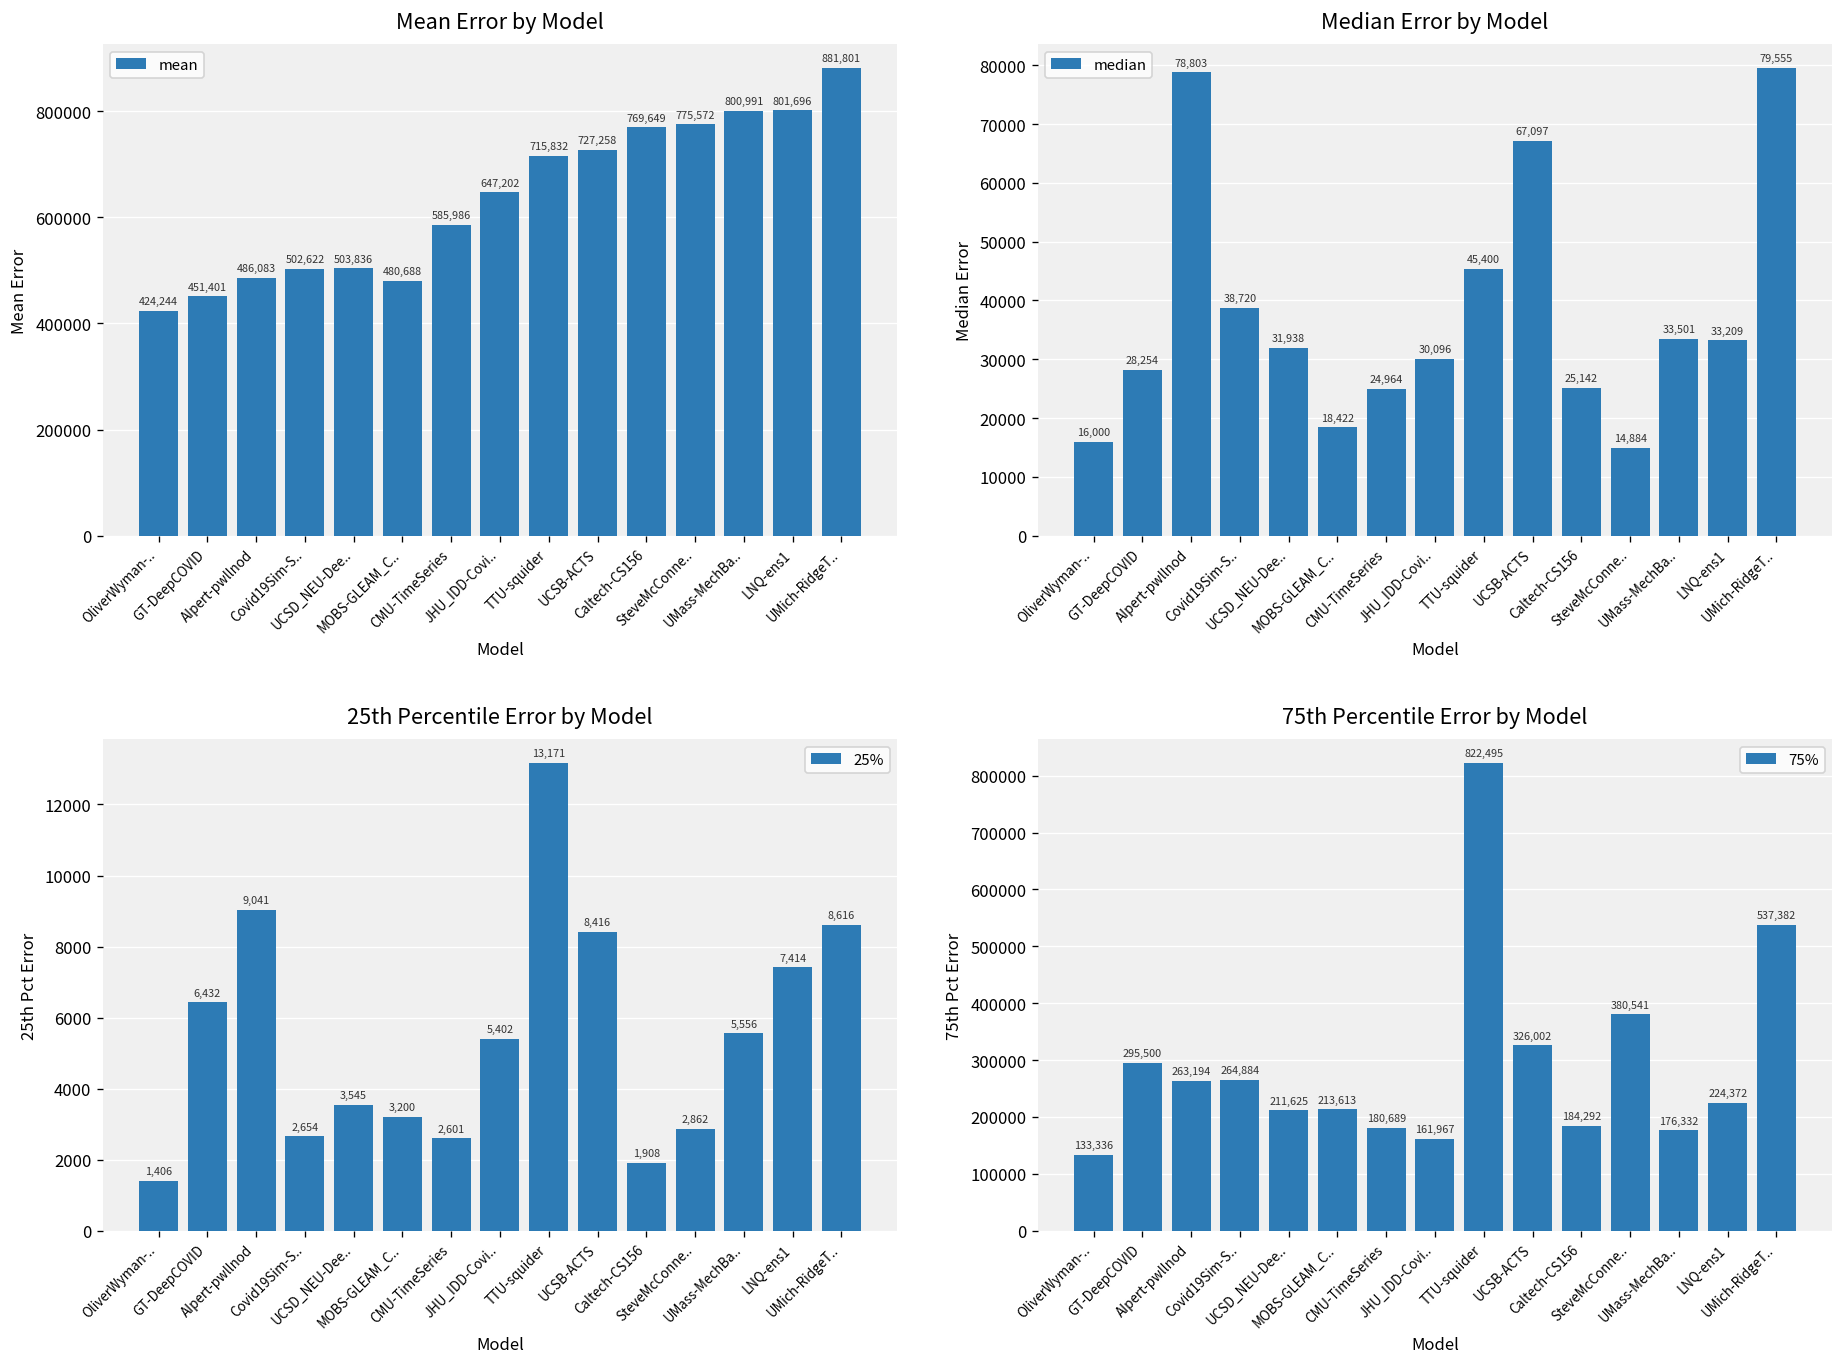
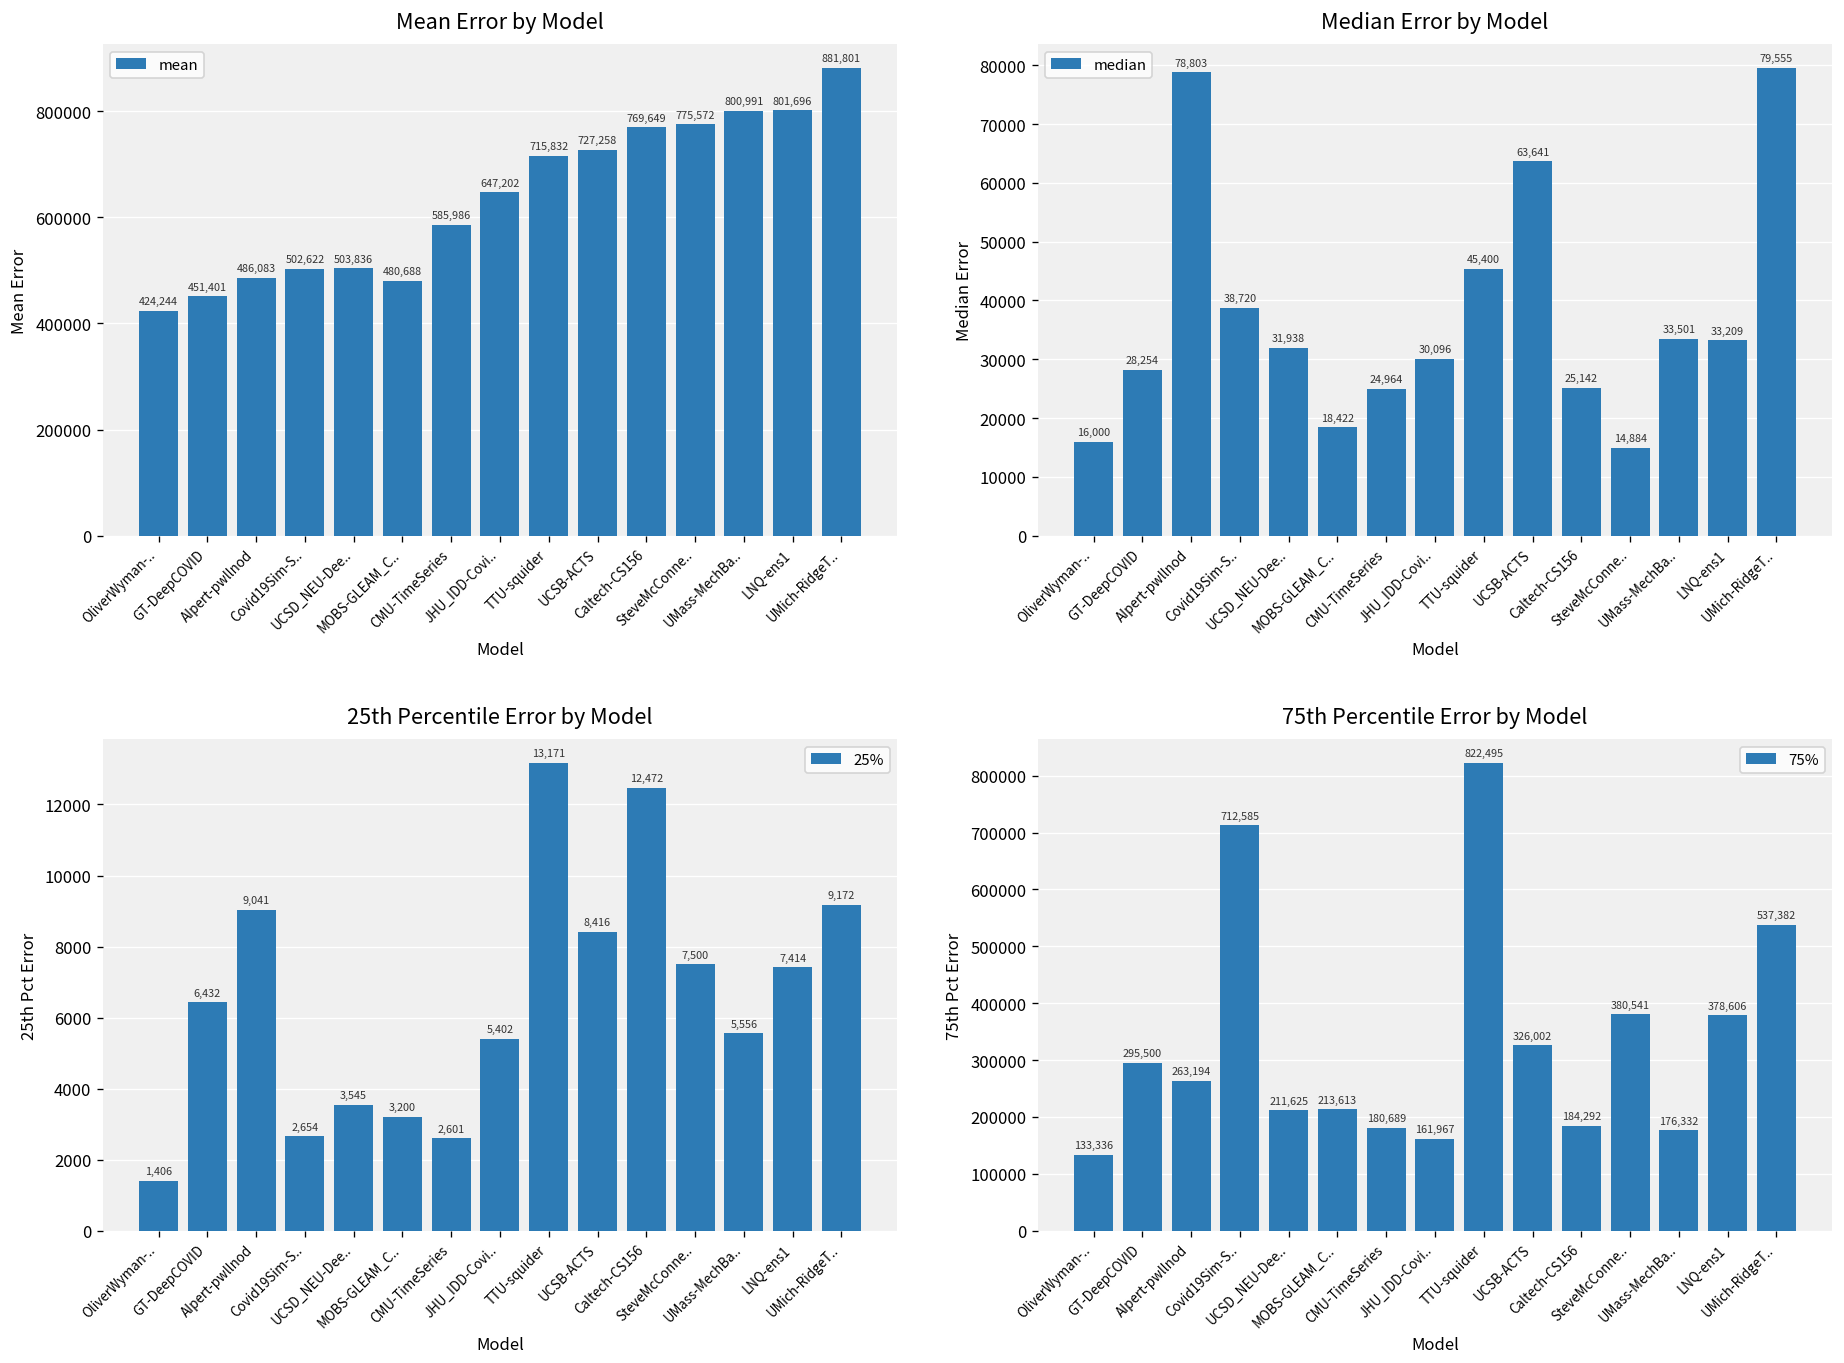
Median Error by Model, UCSB-ACTS: 67,097 -> 63,641
25th Percentile Error by Model, Caltech-CS156: 1,908 -> 12,472
25th Percentile Error by Model, SteveMcConne..: 2,862 -> 7,500
25th Percentile Error by Model, UMich-RidgeT..: 8,616 -> 9,172
75th Percentile Error by Model, Covid19Sim-S..: 264,884 -> 712,585
75th Percentile Error by Model, LNQ-ens1: 224,372 -> 378,606
